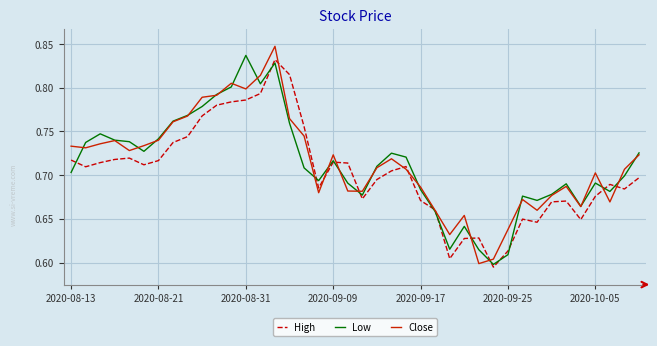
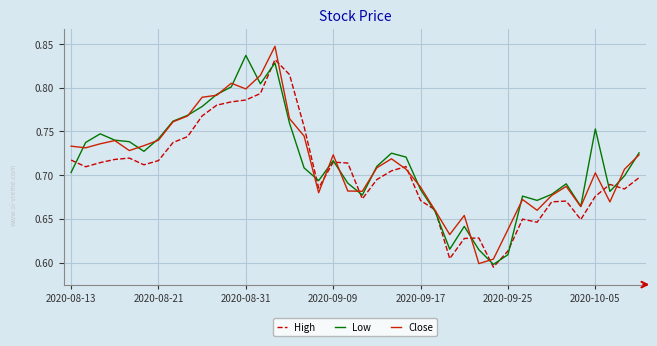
Low, 2020-10-05: 0.69 -> 0.75
